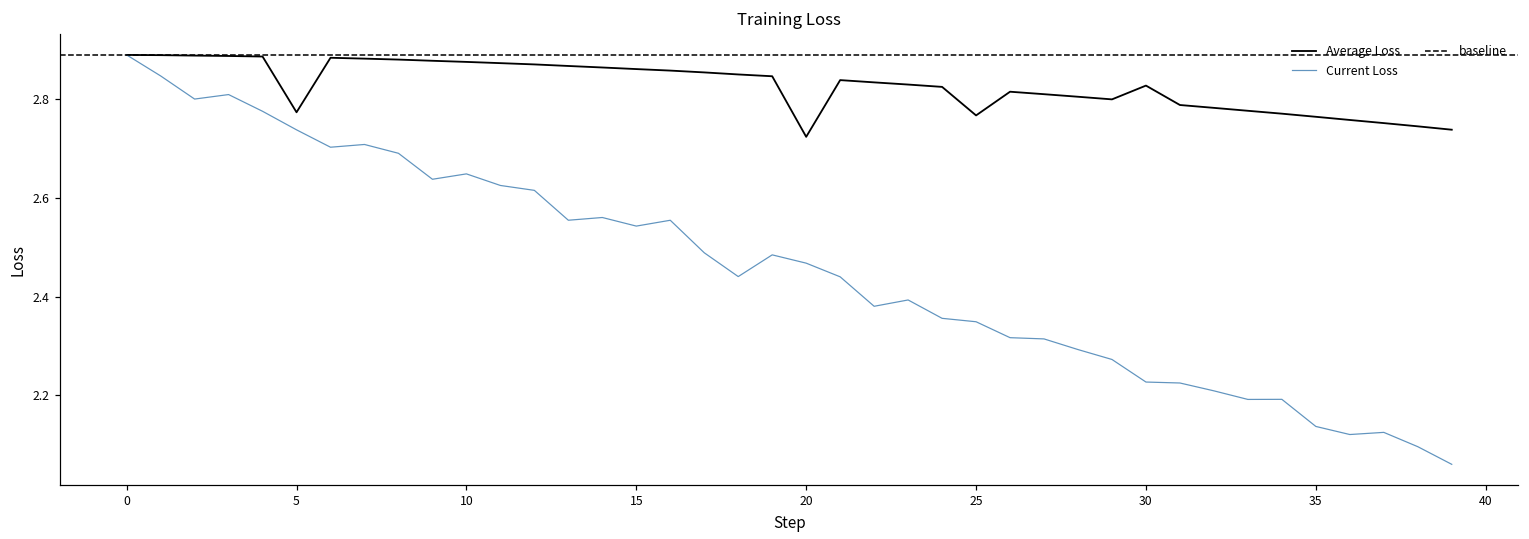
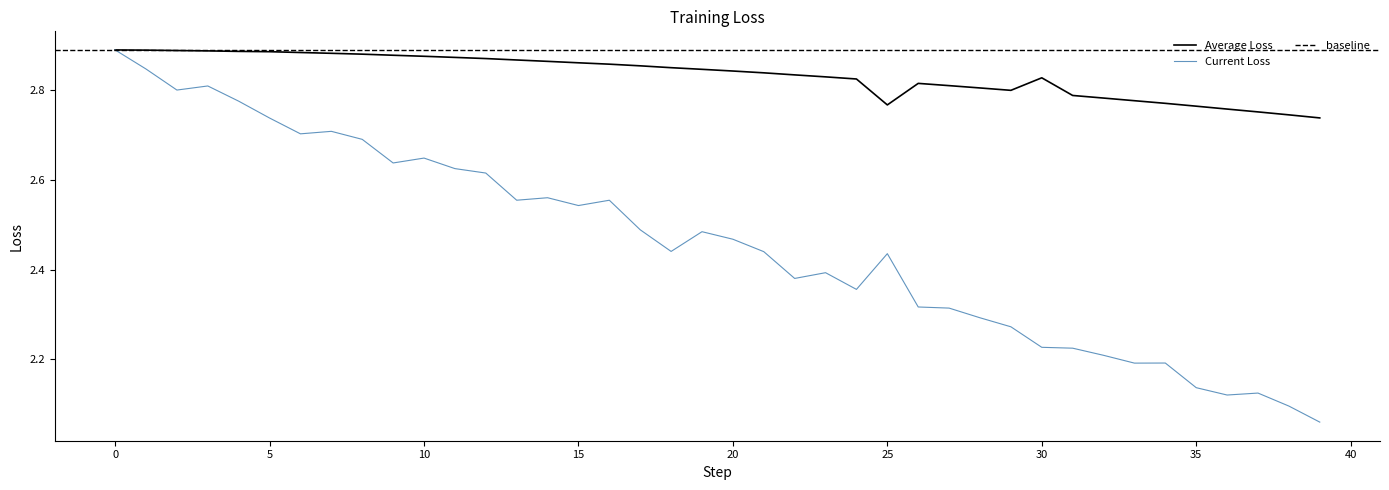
Average Loss, 5: 2.77 -> 2.89
Average Loss, 20: 2.72 -> 2.84
Current Loss, 25: 2.35 -> 2.44
